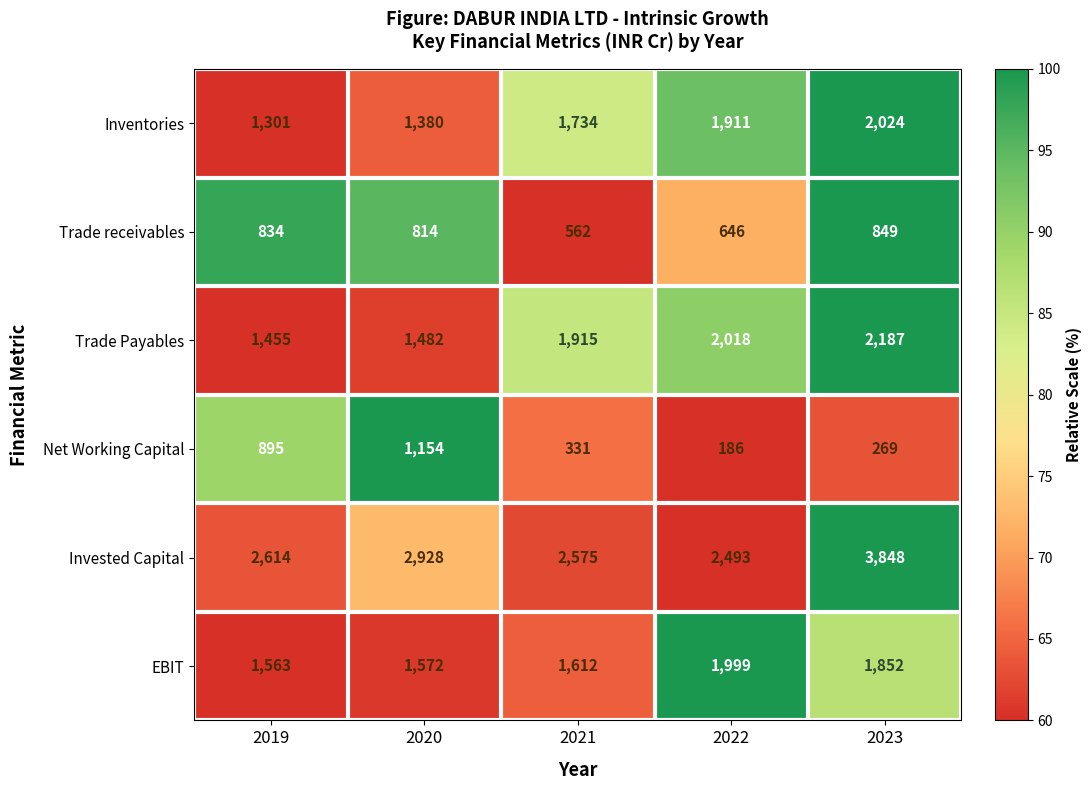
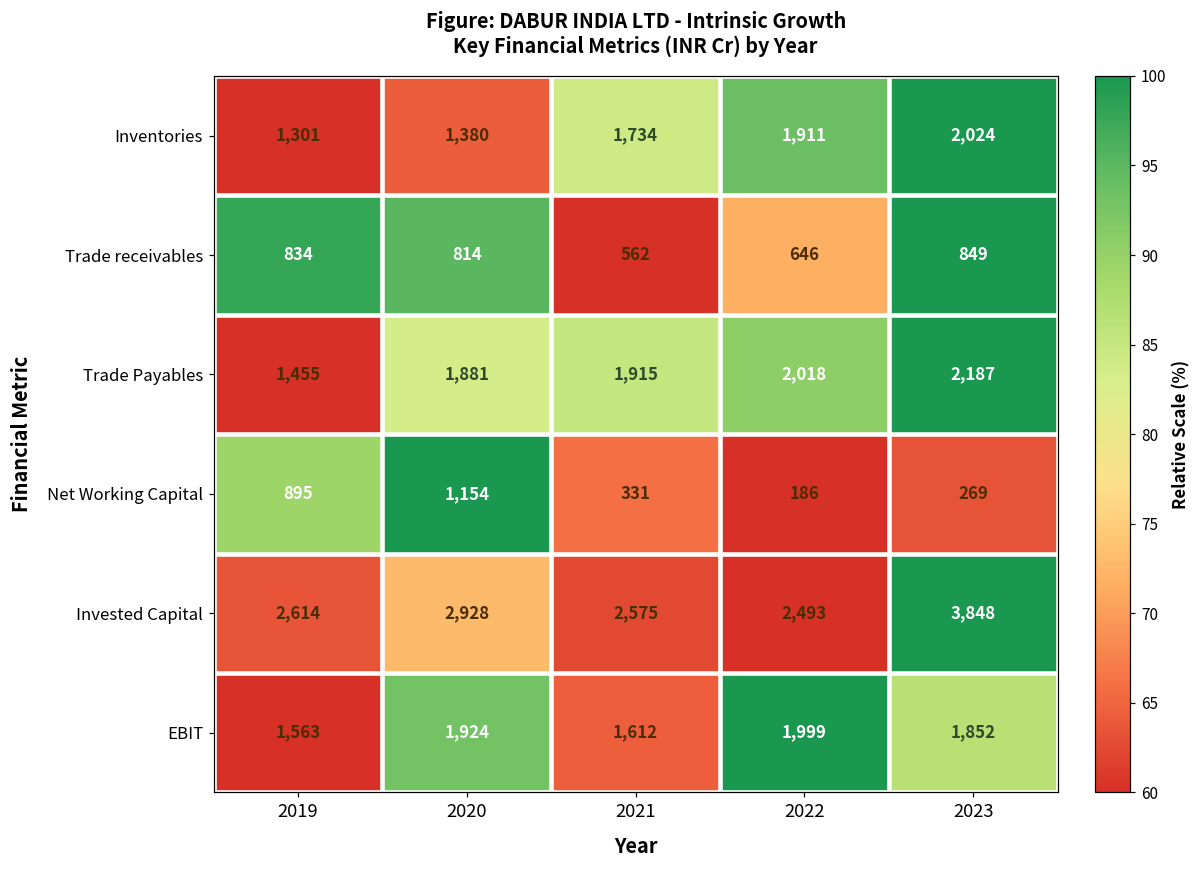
Trade Payables, 2020: 1,482 -> 1,881
EBIT, 2020: 1,572 -> 1,924
